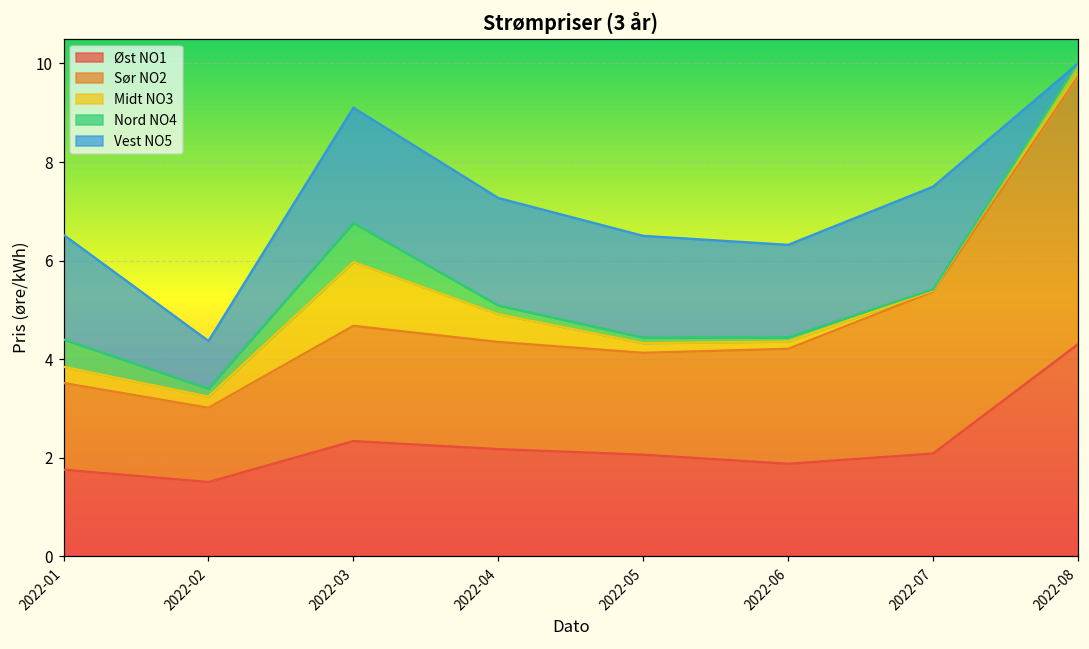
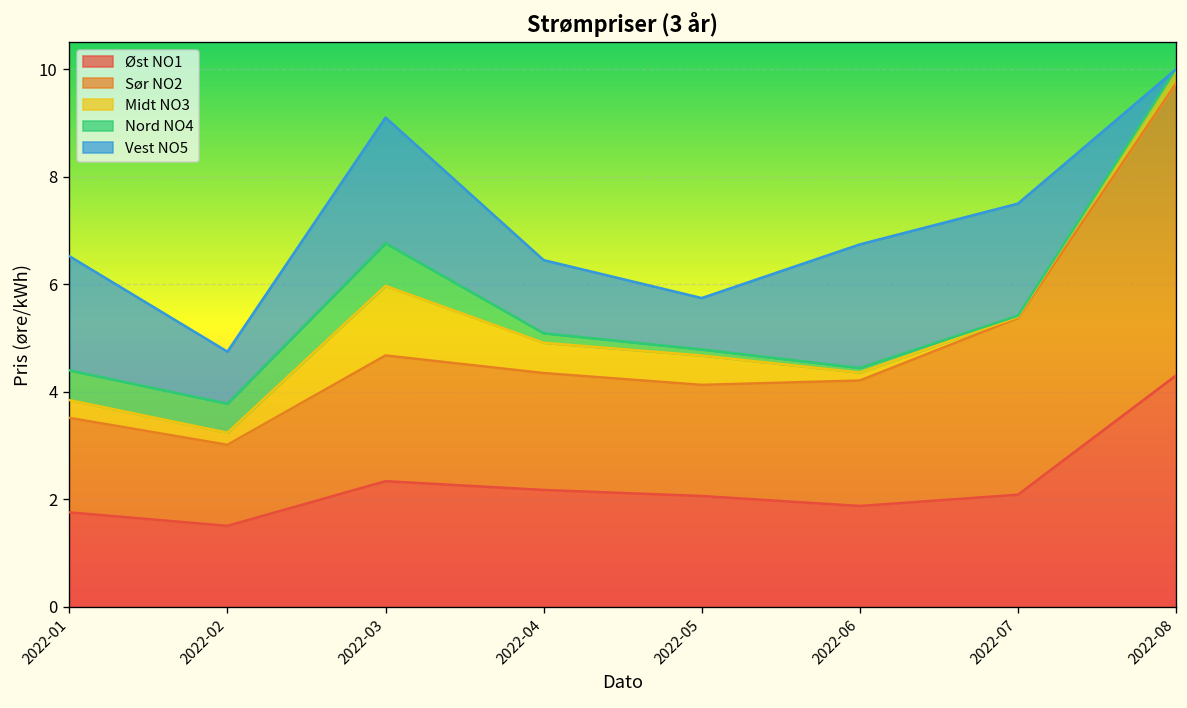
Nord NO4, 2022-02: 0.2 -> 0.5
Vest NO5, 2022-04: 2.2 -> 1.4
Midt NO3, 2022-05: 0.2 -> 0.5
Vest NO5, 2022-05: 2.1 -> 1.0
Vest NO5, 2022-06: 1.9 -> 2.3
